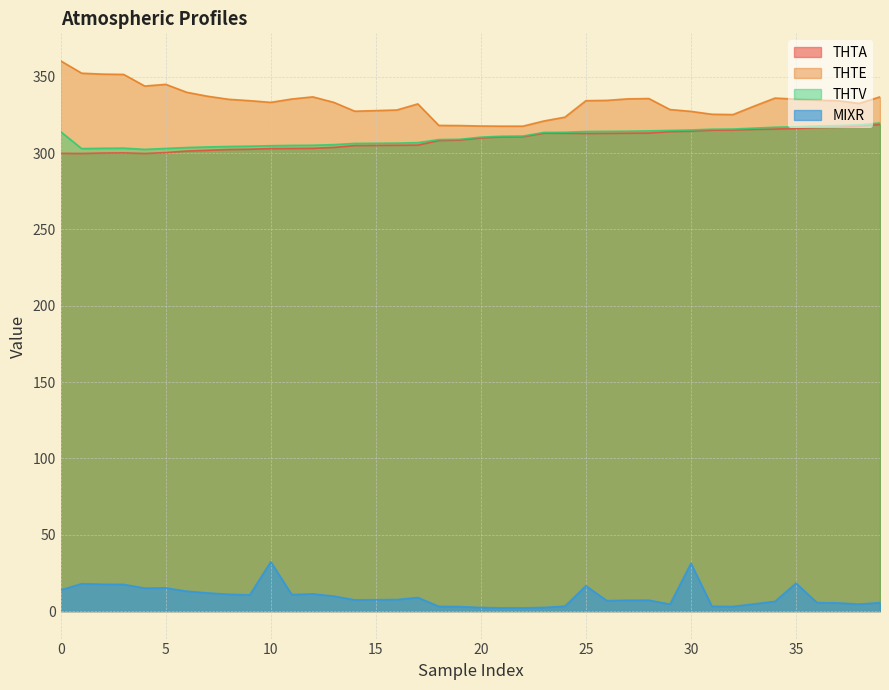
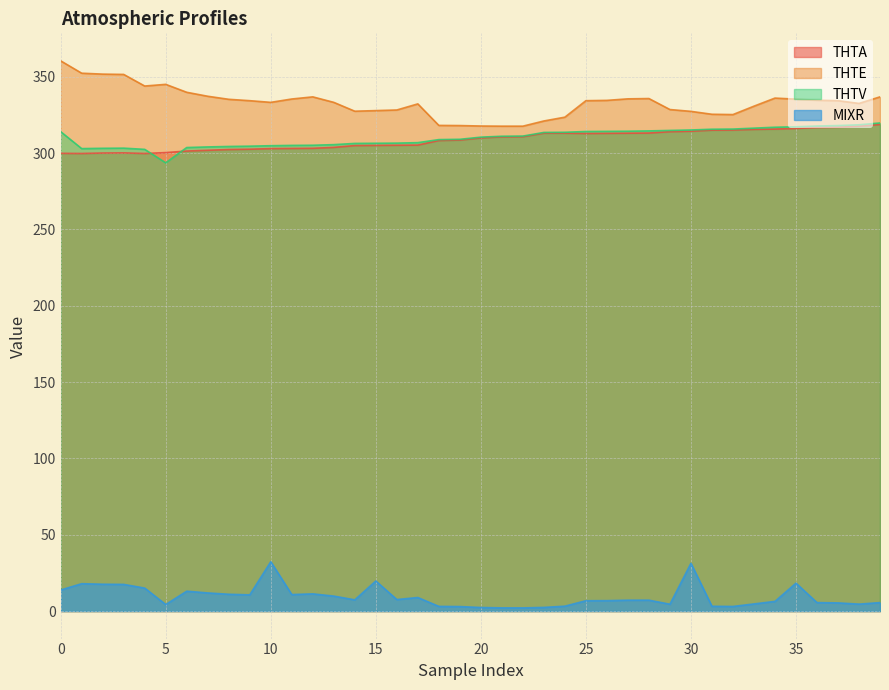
THTV, 5: 303 -> 294
MIXR, 5: 15 -> 4
MIXR, 15: 7 -> 20
MIXR, 25: 17 -> 7
